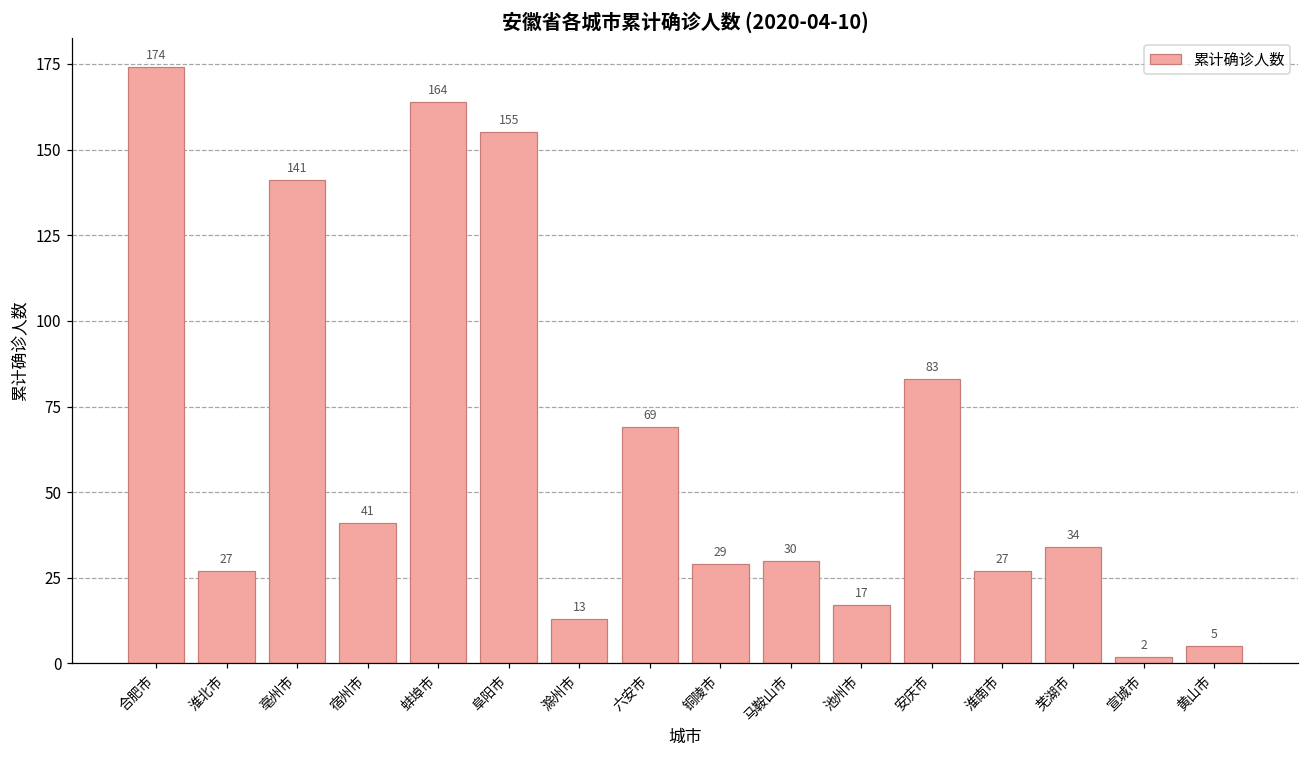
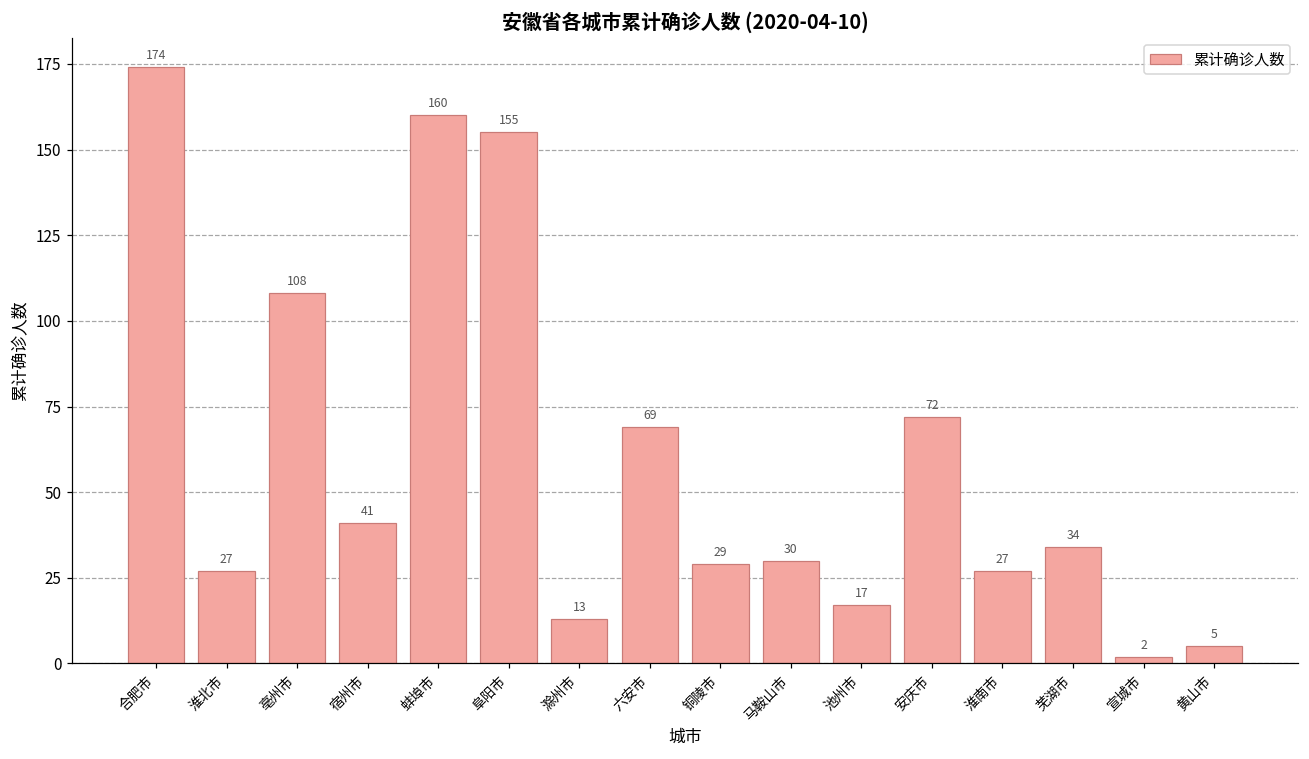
亳州市: 141 -> 108
蚌埠市: 164 -> 160
安庆市: 83 -> 72
